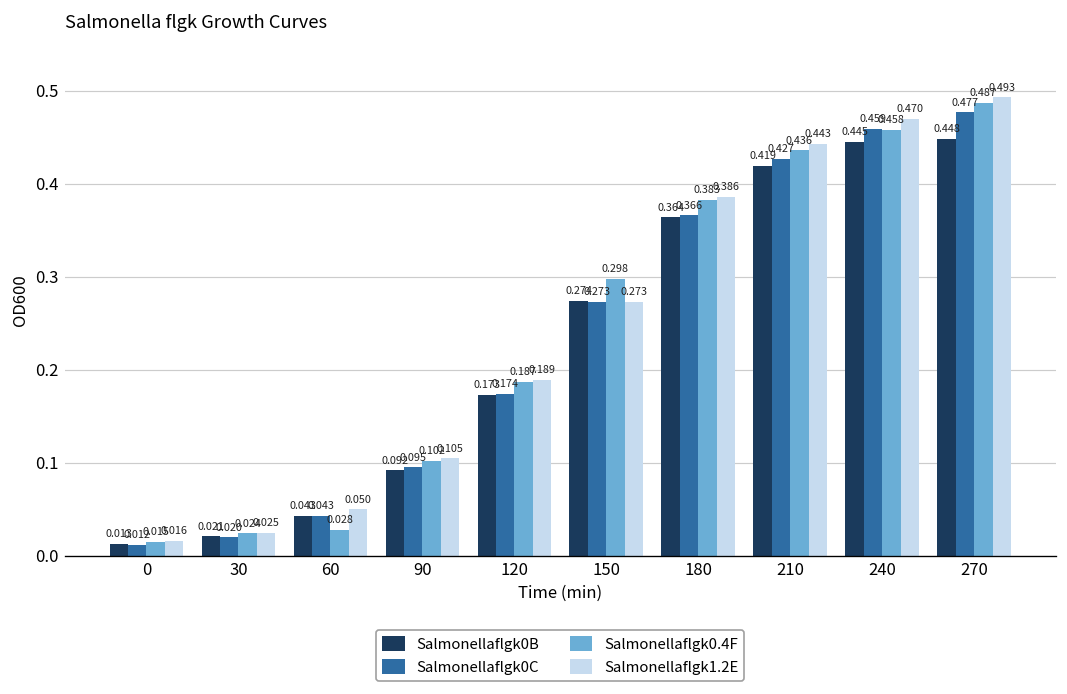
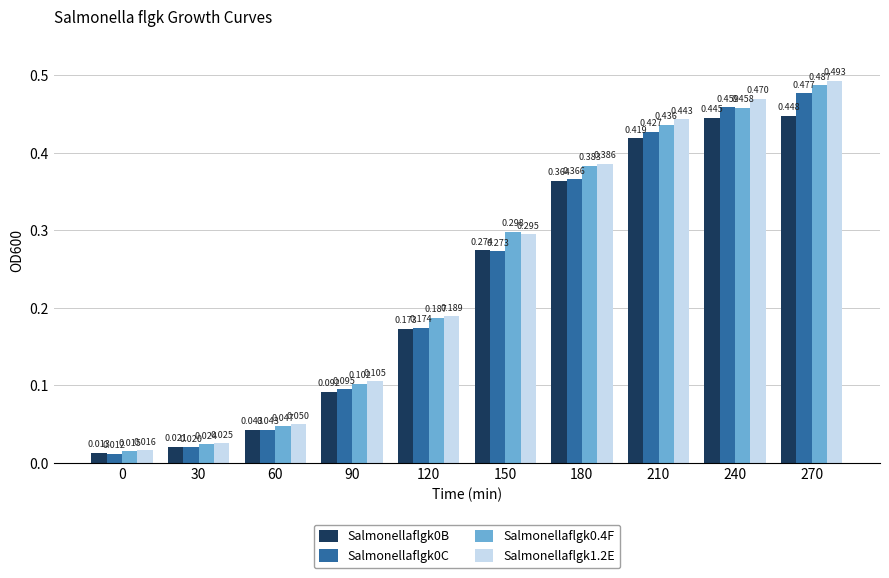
Salmonellaflgk0.4F, 60: 0.028 -> 0.047
Salmonellaflgk1.2E, 150: 0.273 -> 0.295
